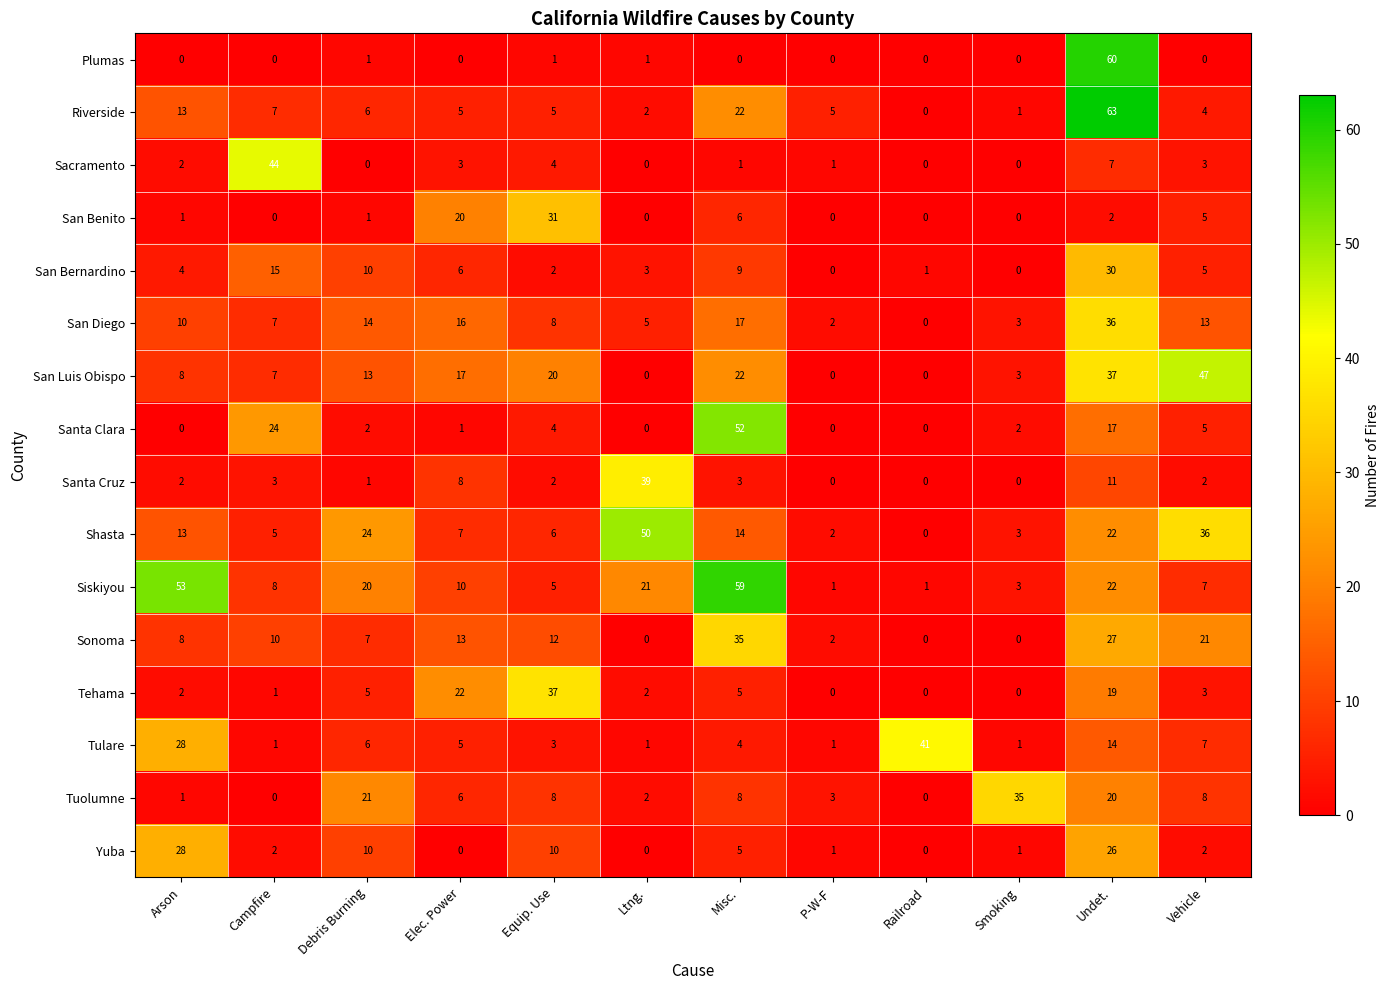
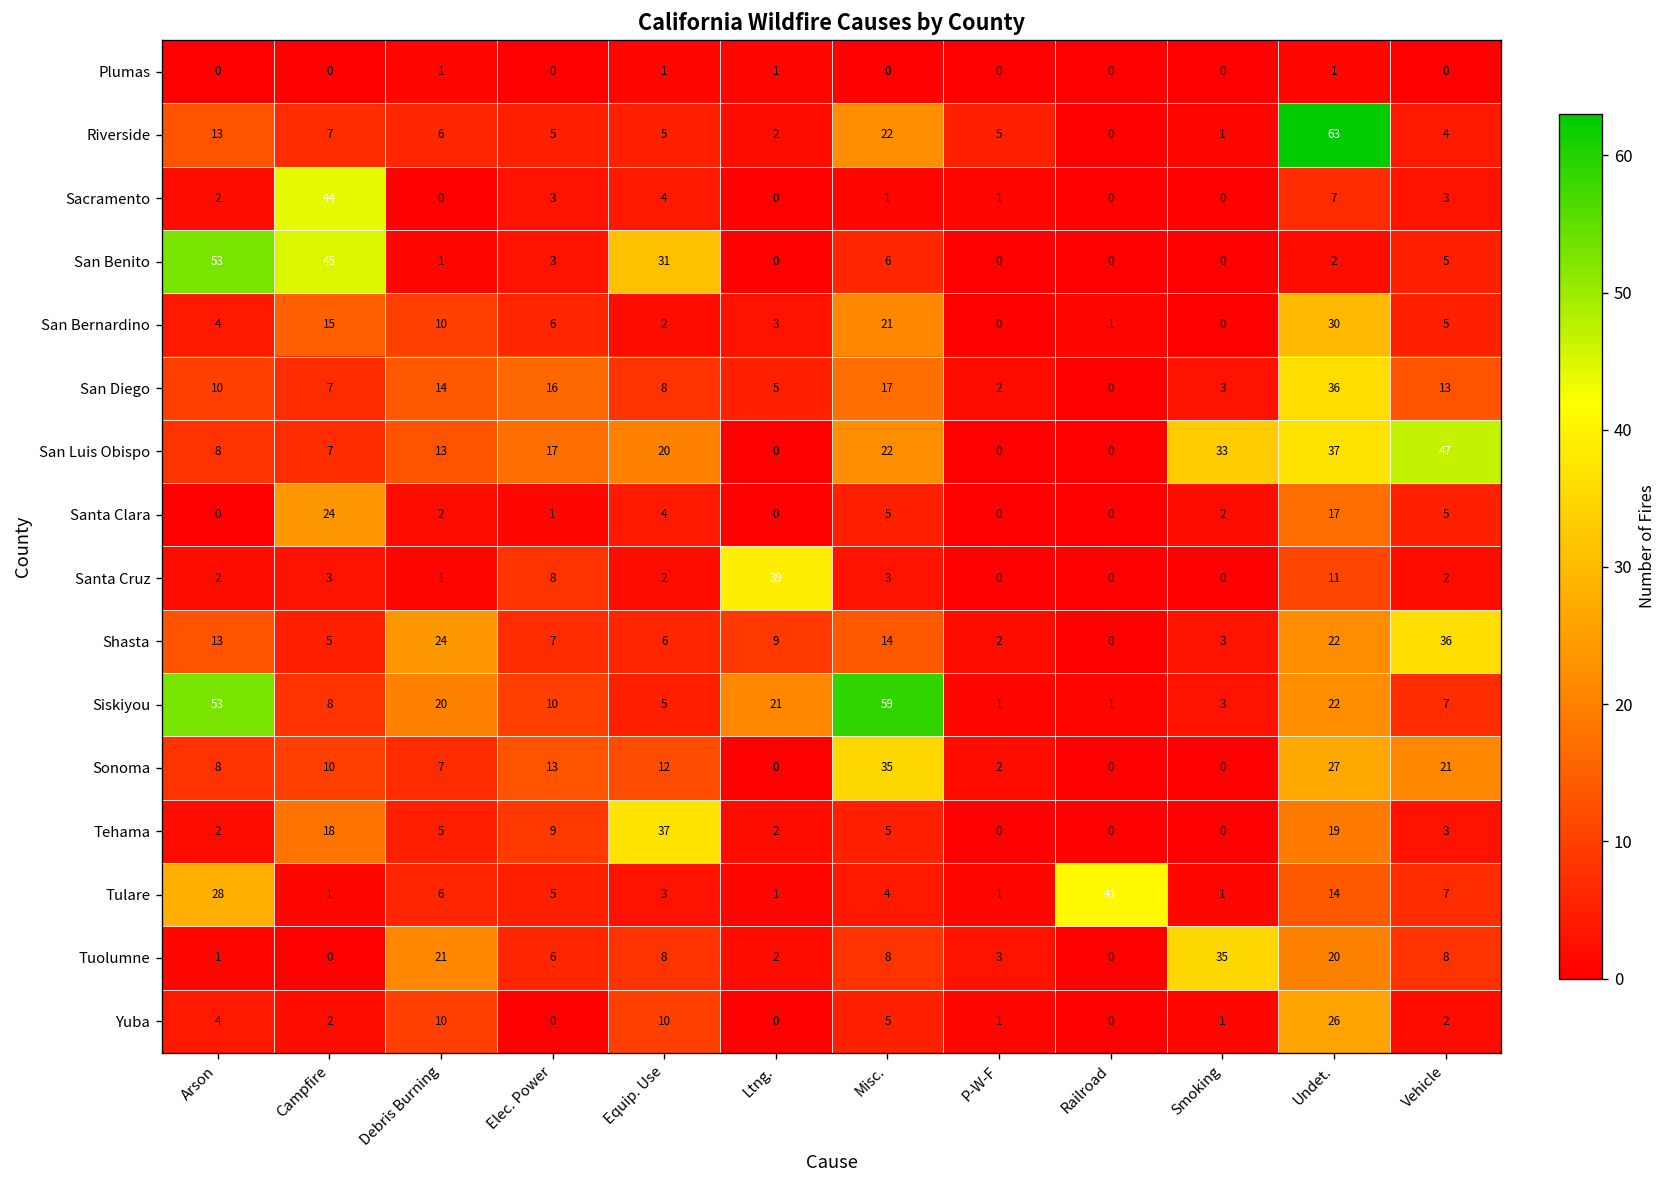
Plumas, Undet.: 60 -> 1
San Benito, Arson: 1 -> 53
San Benito, Campfire: 0 -> 45
San Benito, Elec. Power: 20 -> 3
San Bernardino, Misc.: 9 -> 21
San Luis Obispo, Smoking: 3 -> 33
Santa Clara, Misc.: 52 -> 5
Shasta, Ltng.: 50 -> 9
Tehama, Campfire: 1 -> 18
Tehama, Elec. Power: 22 -> 9
Yuba, Arson: 28 -> 4
